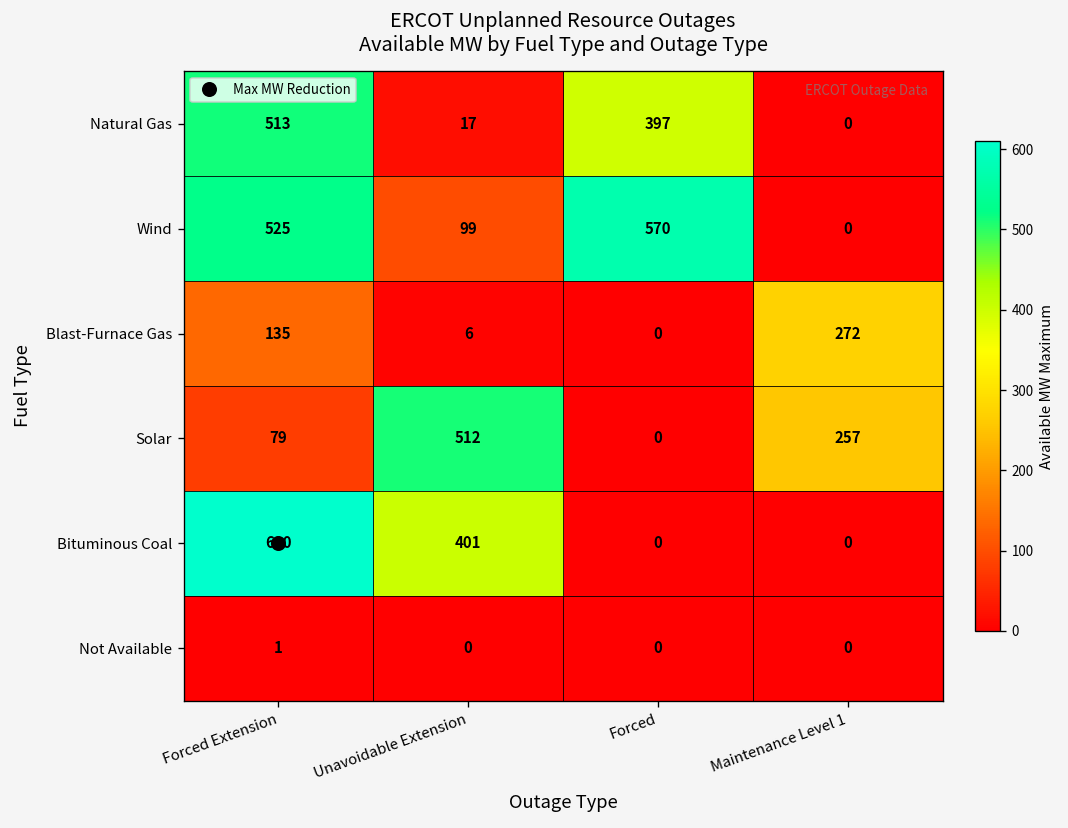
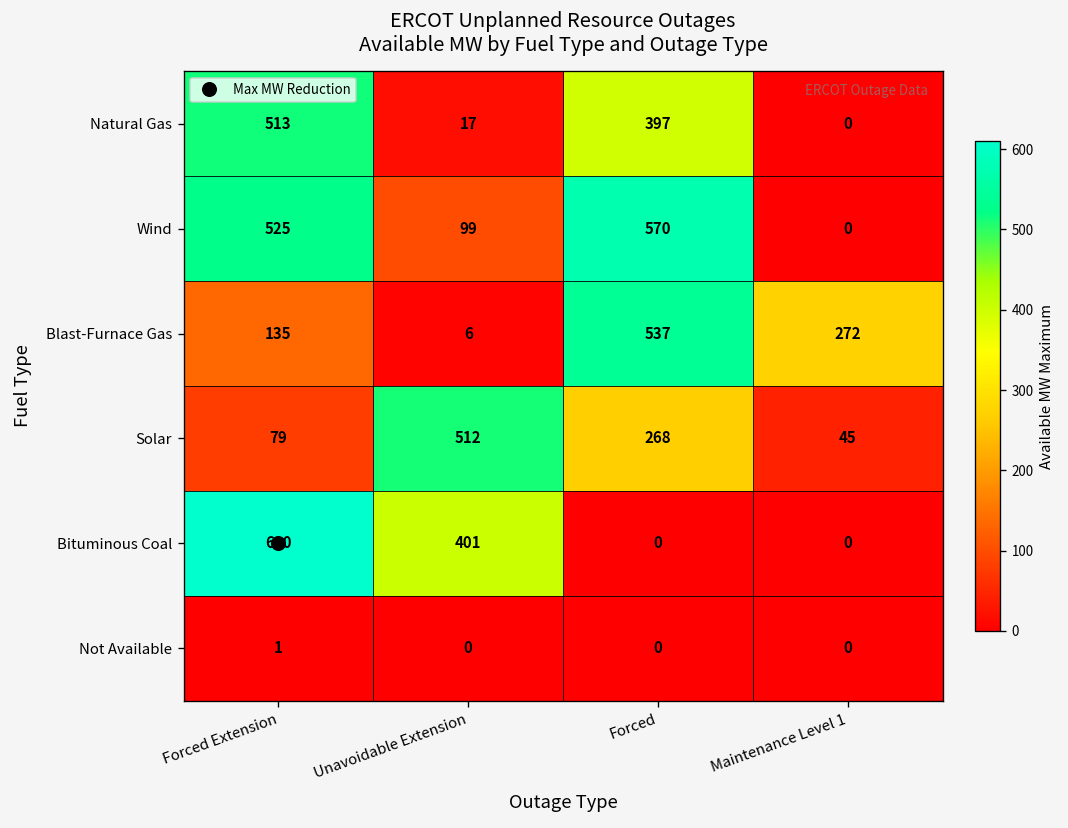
Blast-Furnace Gas, Forced: 0 -> 537
Solar, Forced: 0 -> 268
Solar, Maintenance Level 1: 257 -> 45
